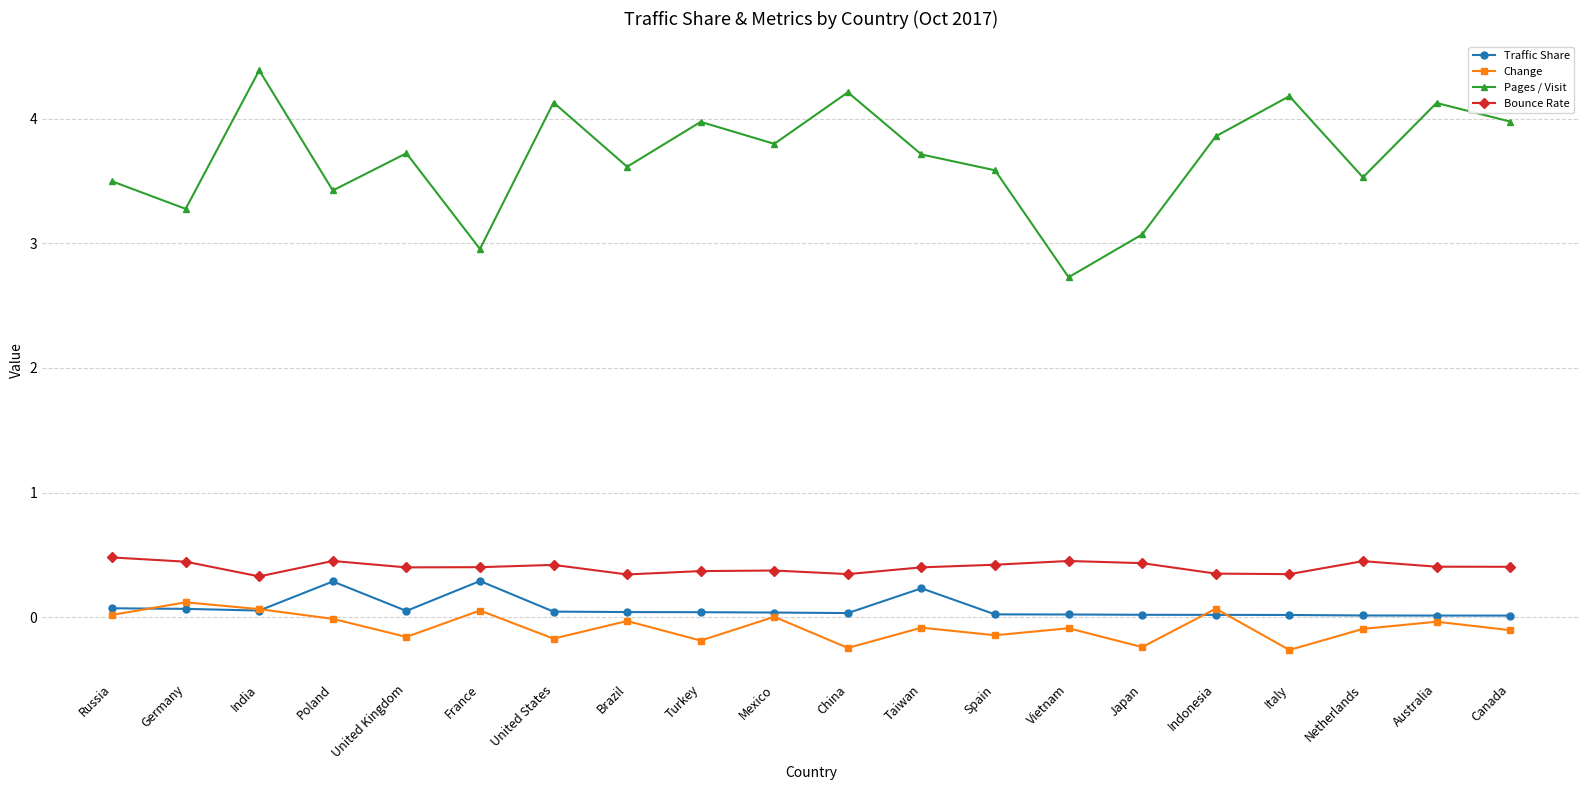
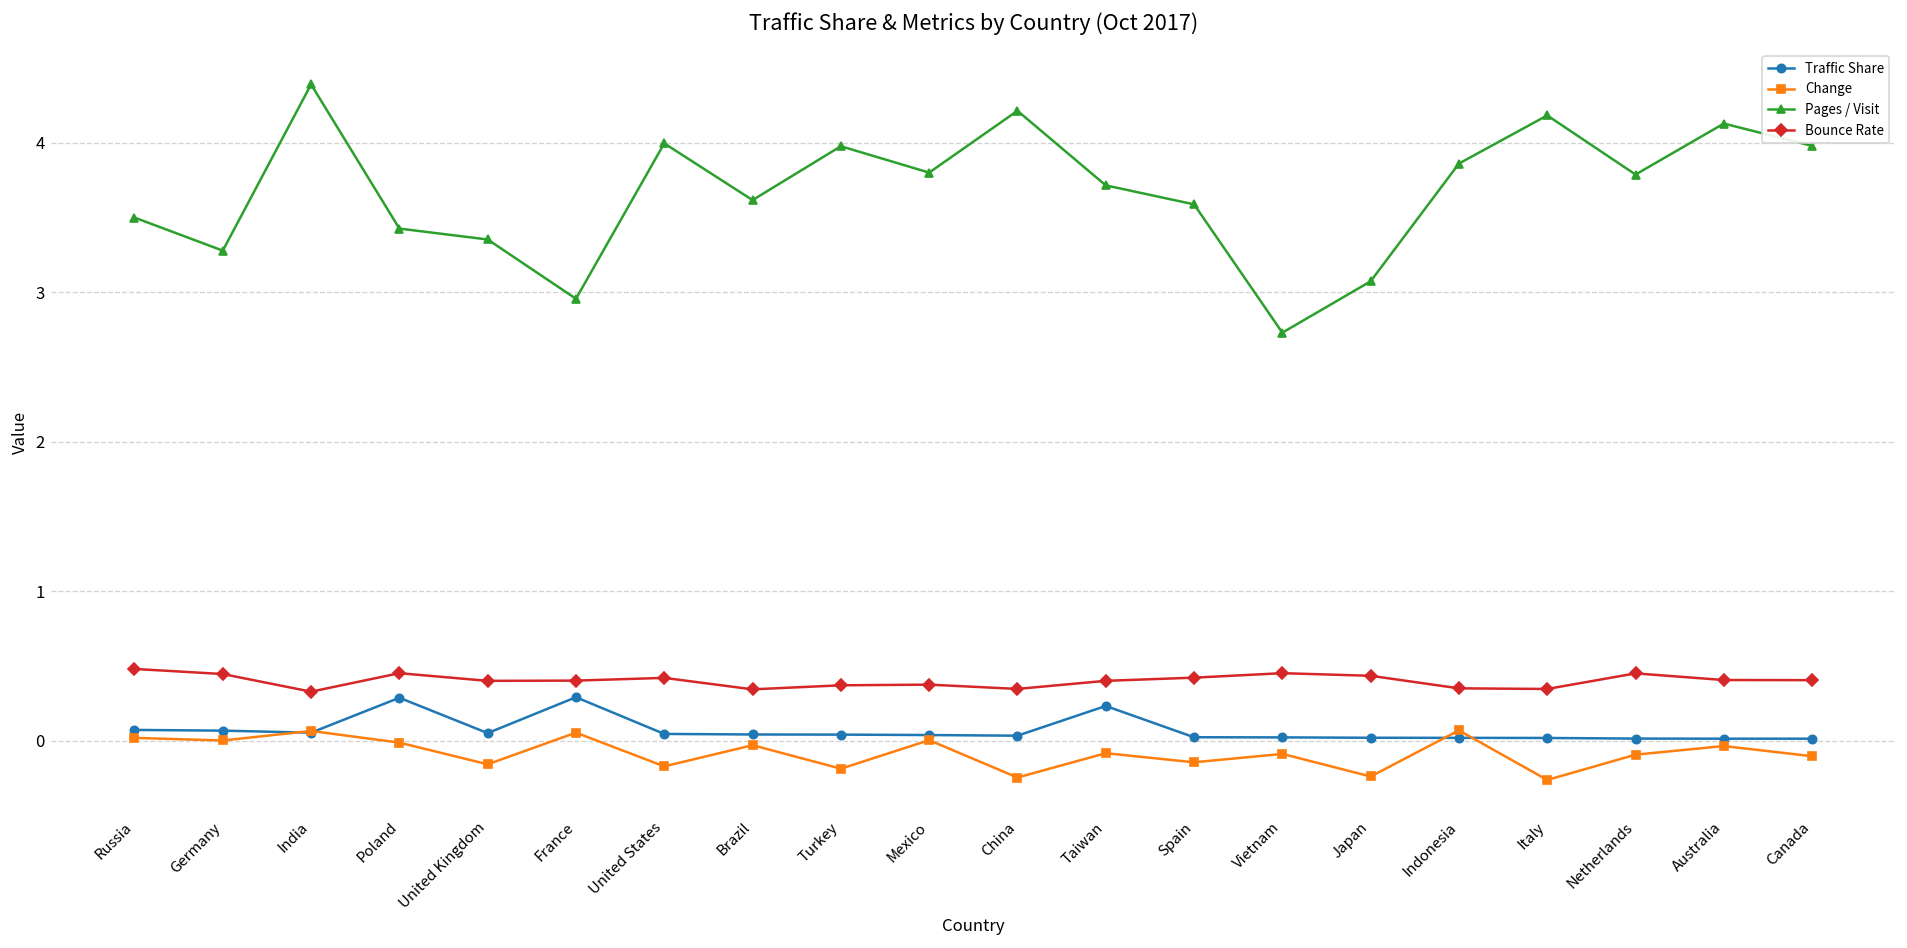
Change, Germany: 0.12 -> 0.00
Pages / Visit, United Kingdom: 3.72 -> 3.35
Pages / Visit, United States: 4.13 -> 3.99
Pages / Visit, Netherlands: 3.53 -> 3.79
